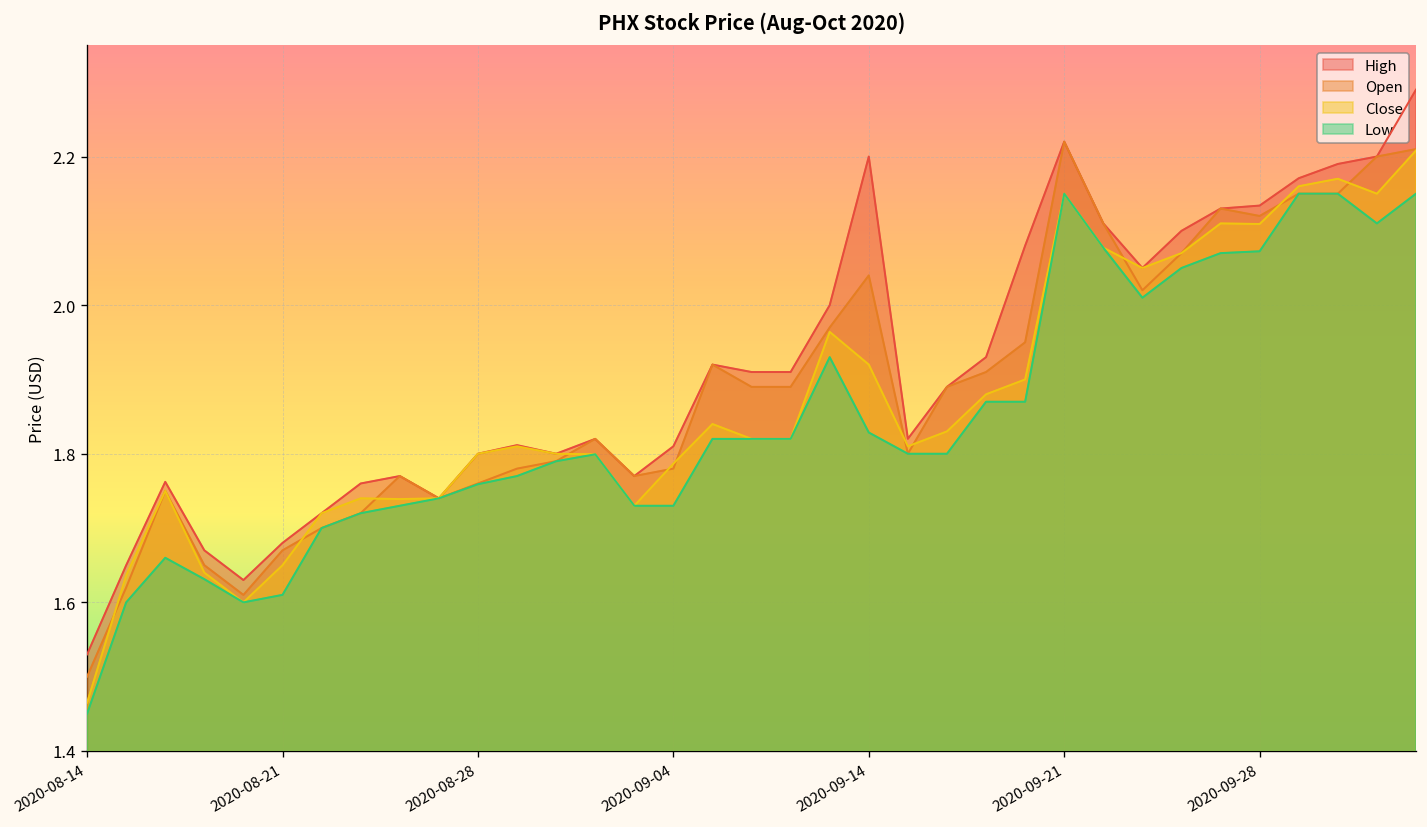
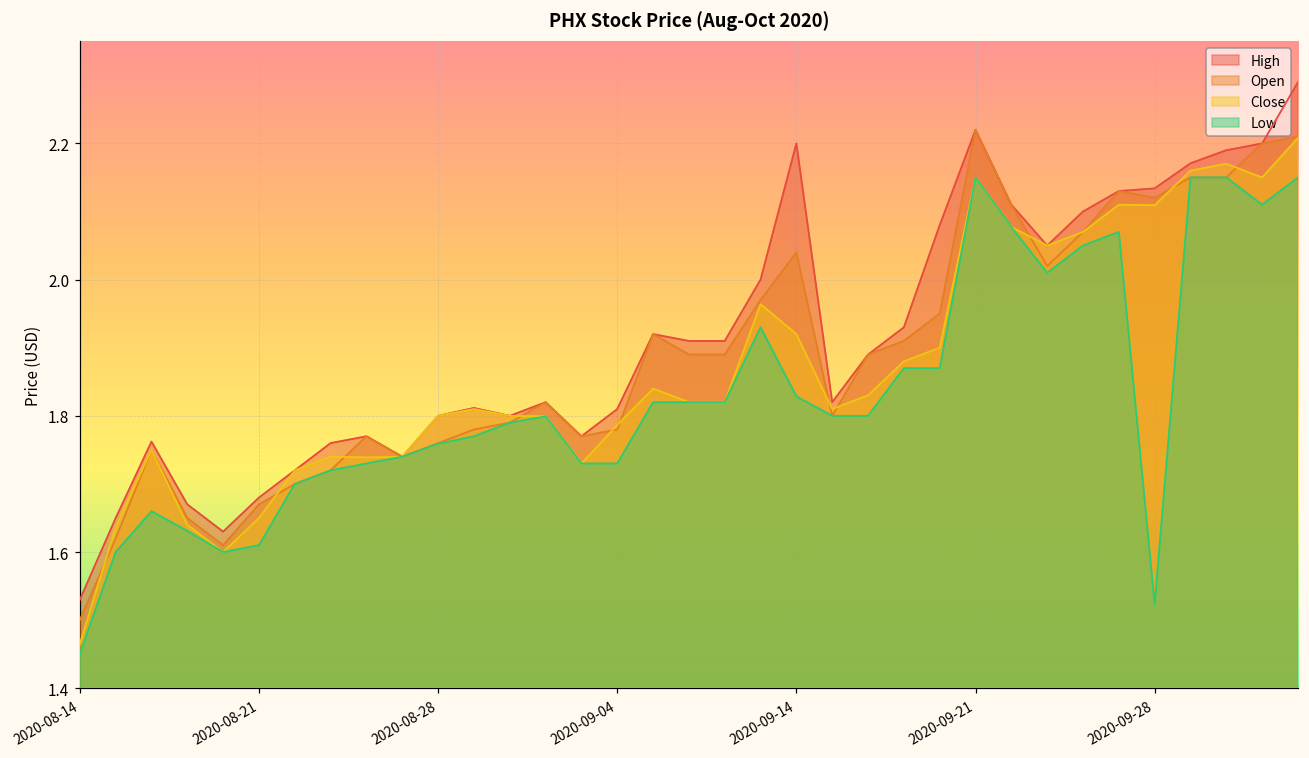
Low, 2020-09-28: 2.07 -> 1.52
